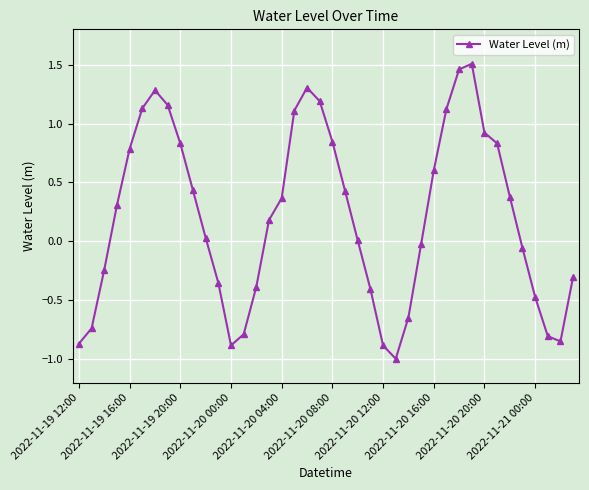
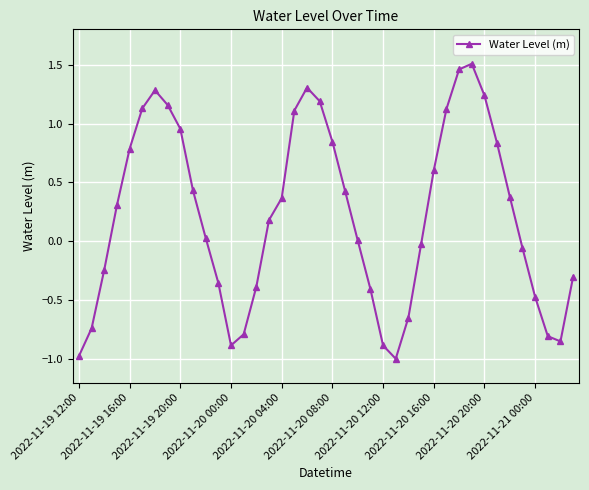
2022-11-19 12:00: -0.87 -> -0.97
2022-11-19 20:00: 0.83 -> 0.96
2022-11-20 20:00: 0.92 -> 1.24
